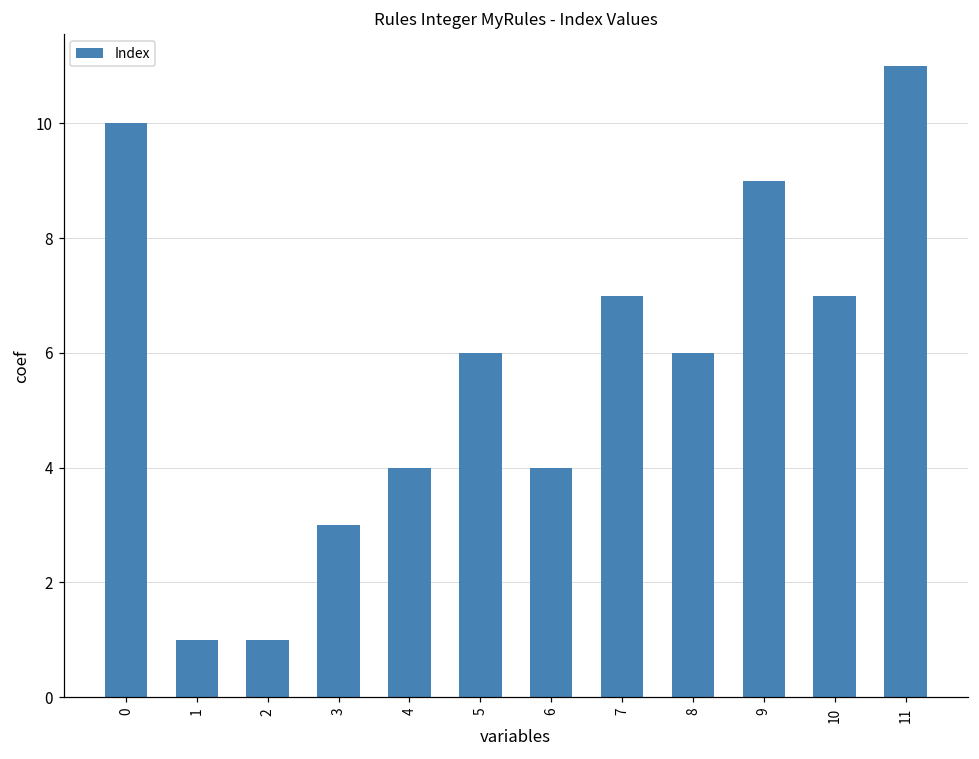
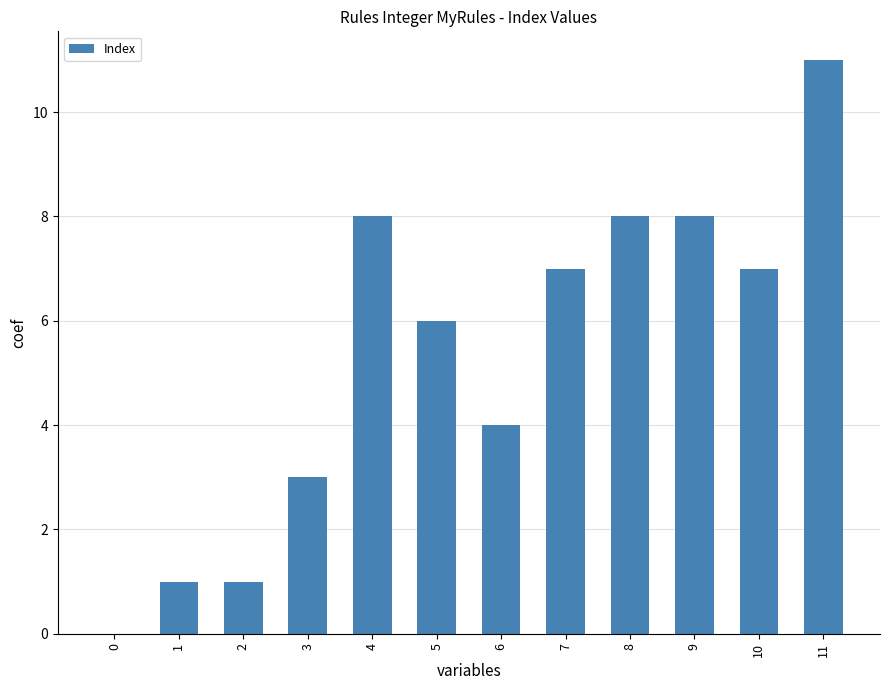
0: 10 -> 0
4: 4 -> 8
8: 6 -> 8
9: 9 -> 8
